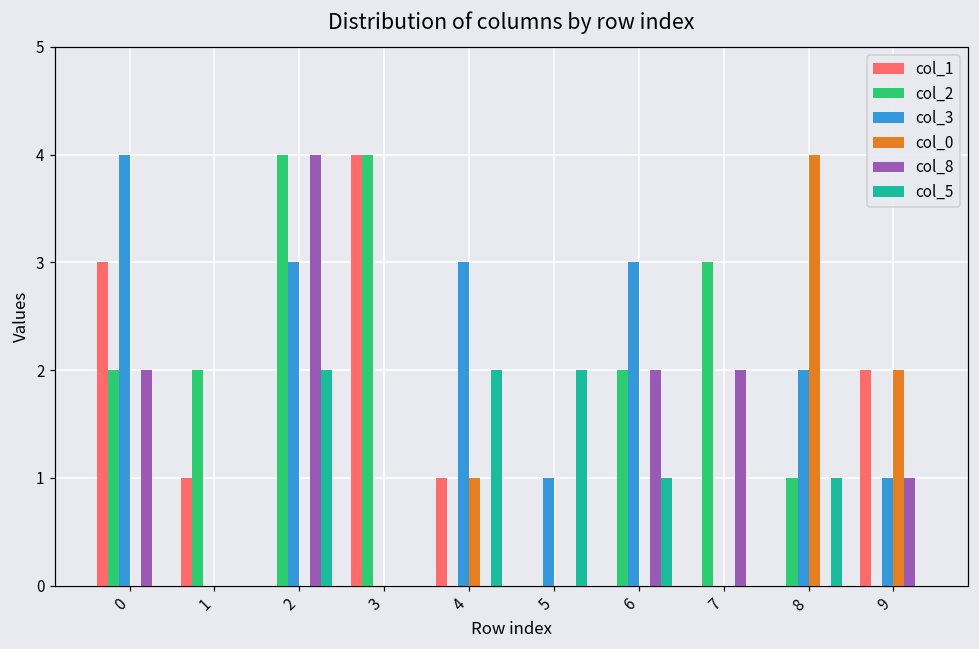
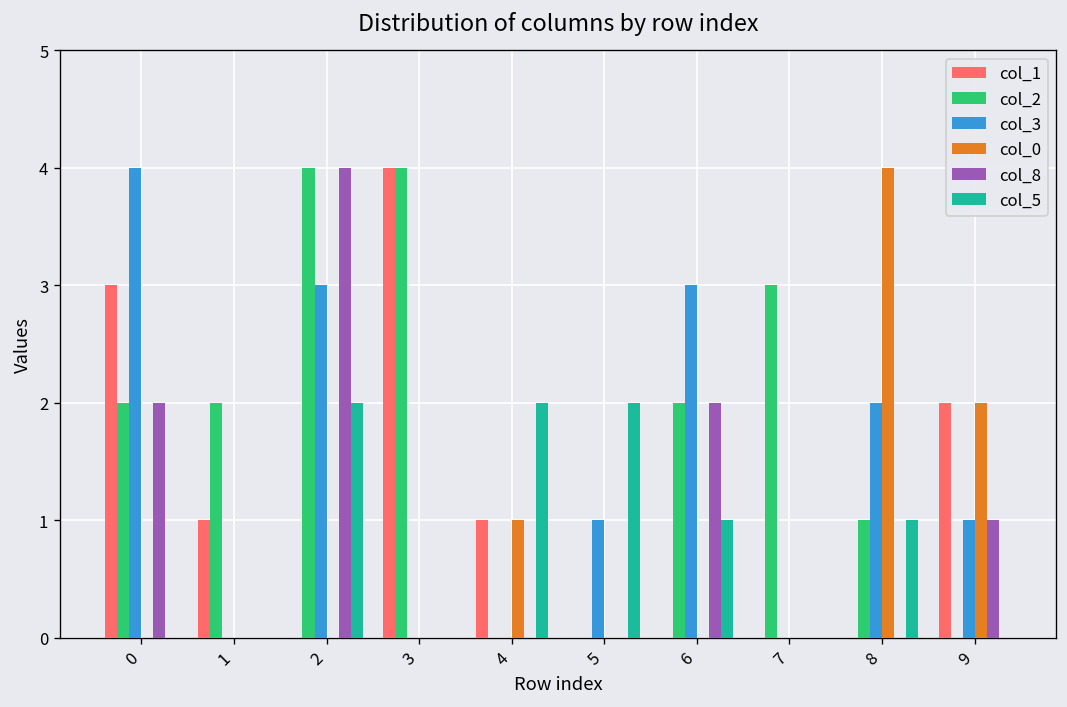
col_3, 4: 3 -> 0
col_8, 7: 2 -> 0
